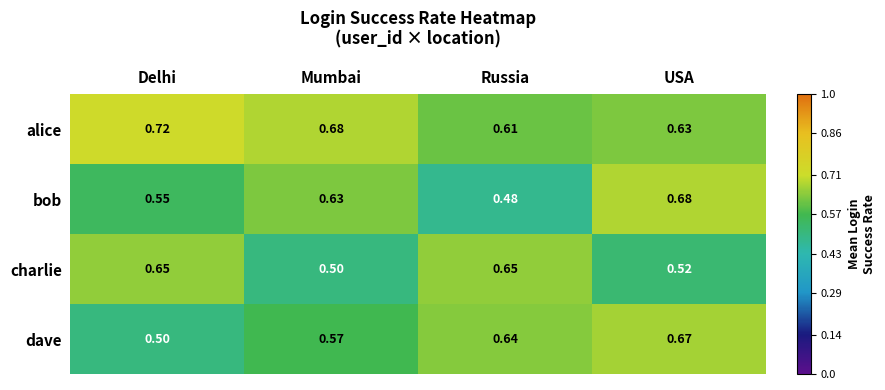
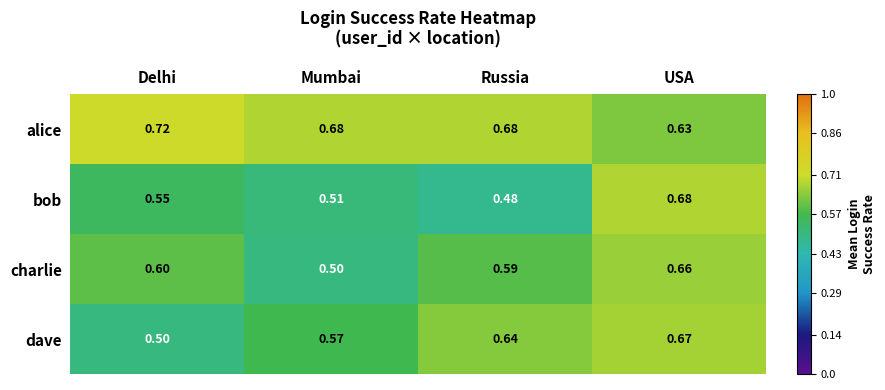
alice, Russia: 0.61 -> 0.68
bob, Mumbai: 0.63 -> 0.51
charlie, Delhi: 0.65 -> 0.60
charlie, Russia: 0.65 -> 0.59
charlie, USA: 0.52 -> 0.66
